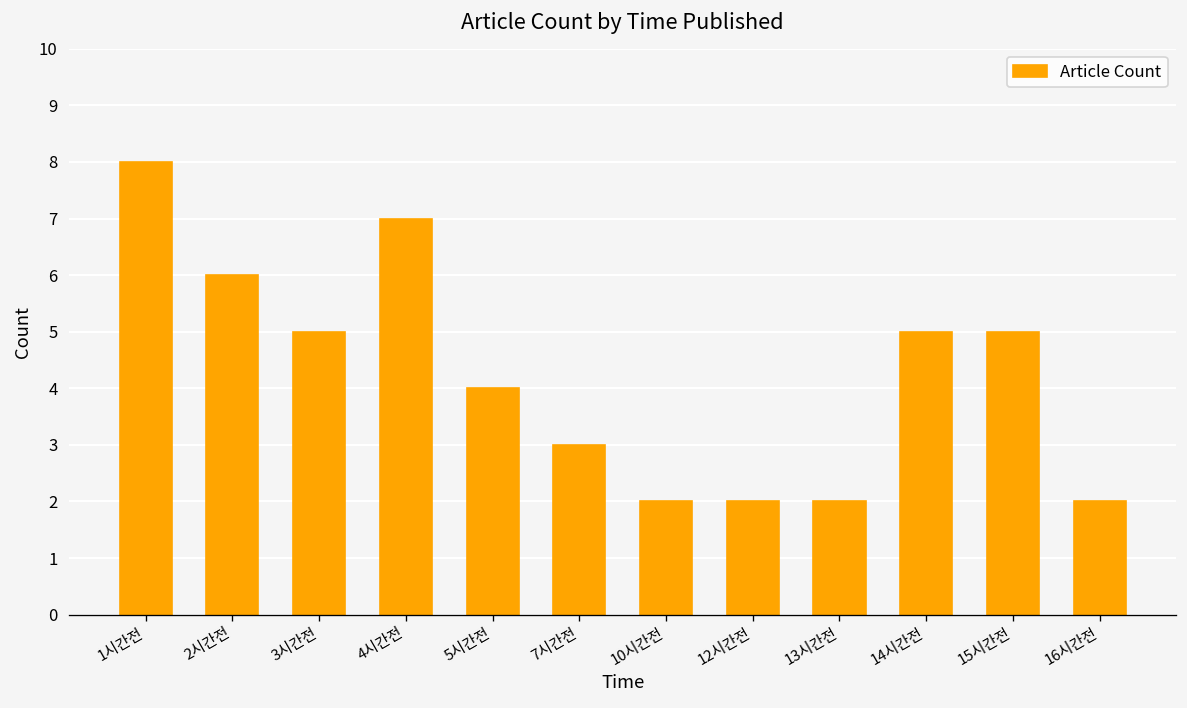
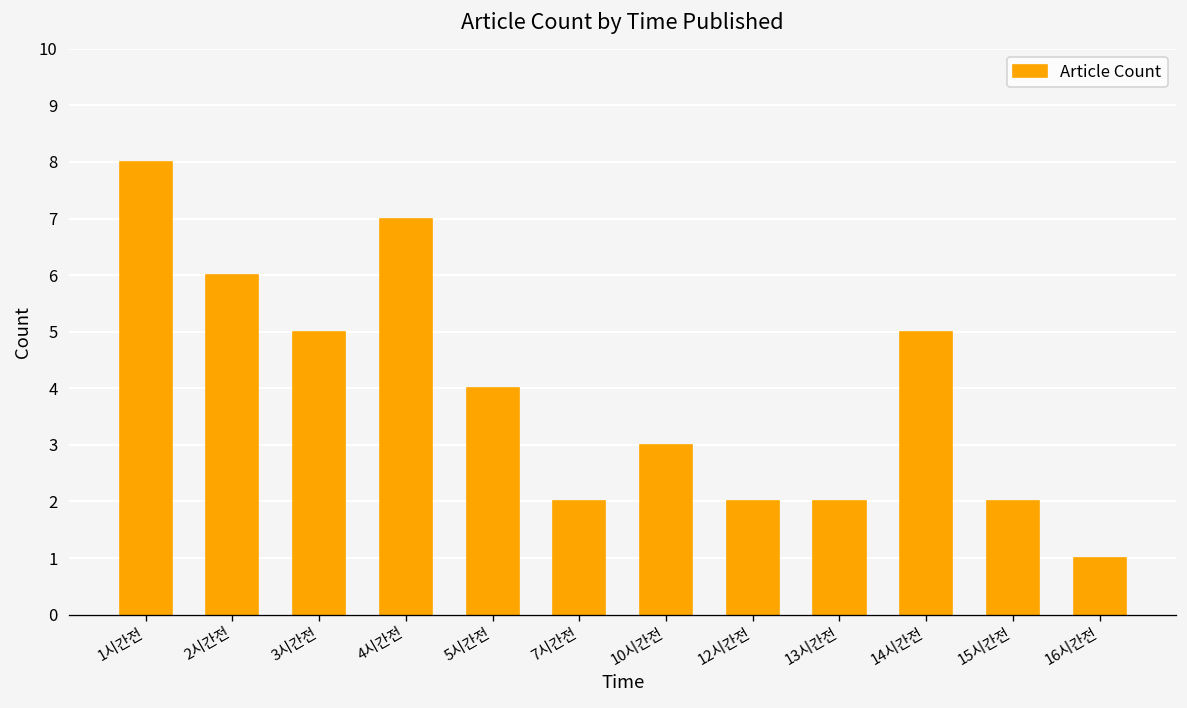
7시간전: 3 -> 2
10시간전: 2 -> 3
15시간전: 5 -> 2
16시간전: 2 -> 1
